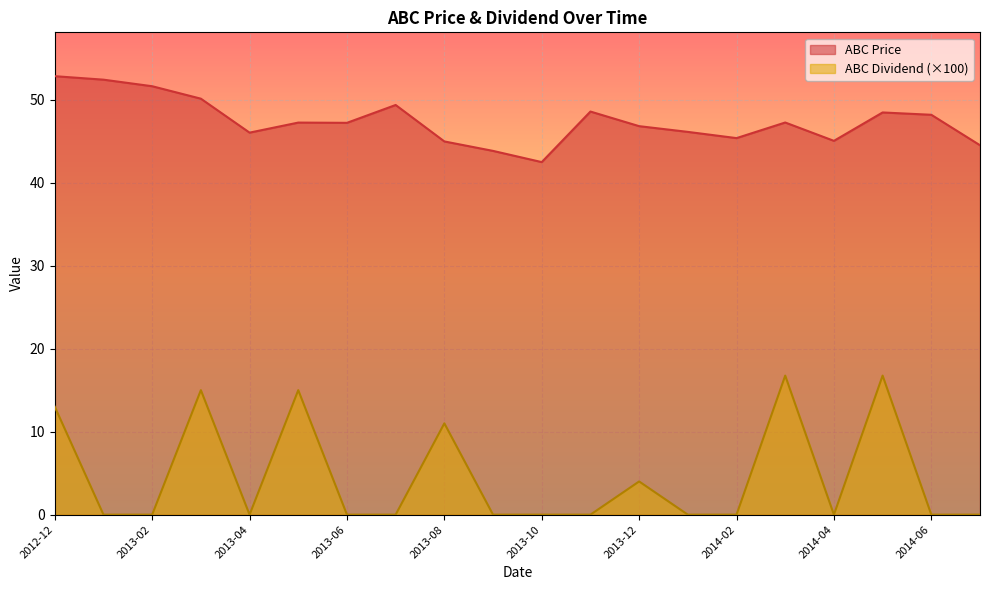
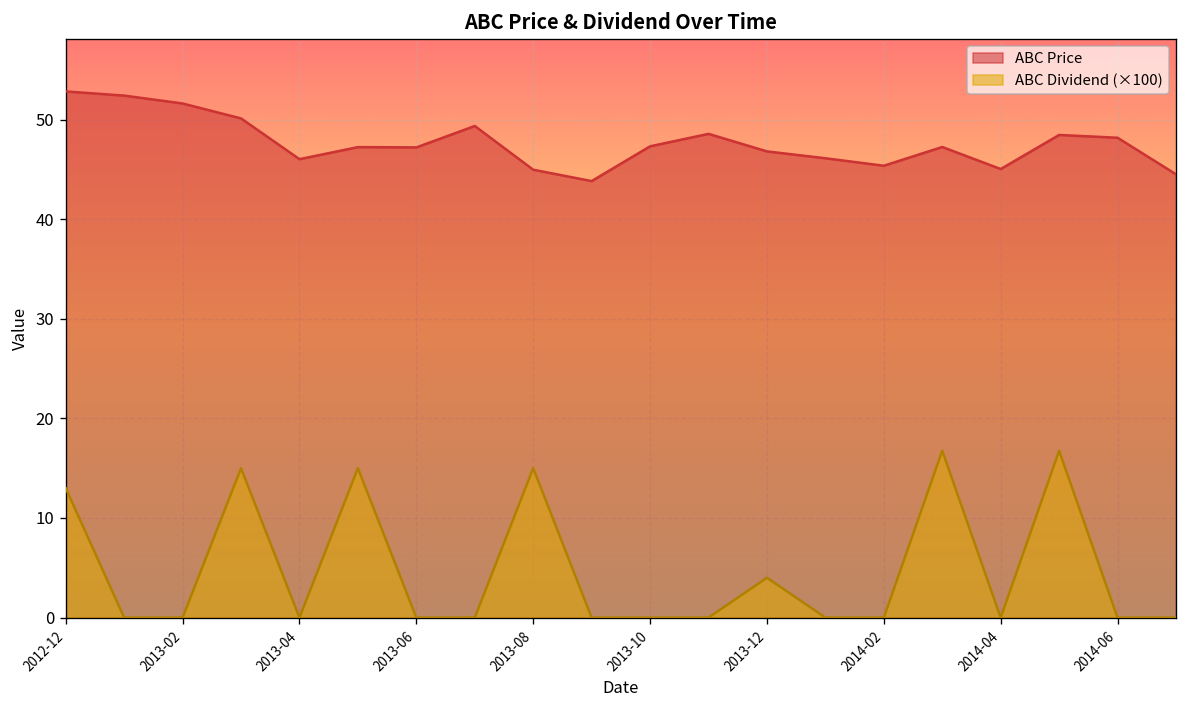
ABC Dividend (×100), 2013-08: 11 -> 15
ABC Price, 2013-10: 42 -> 47
